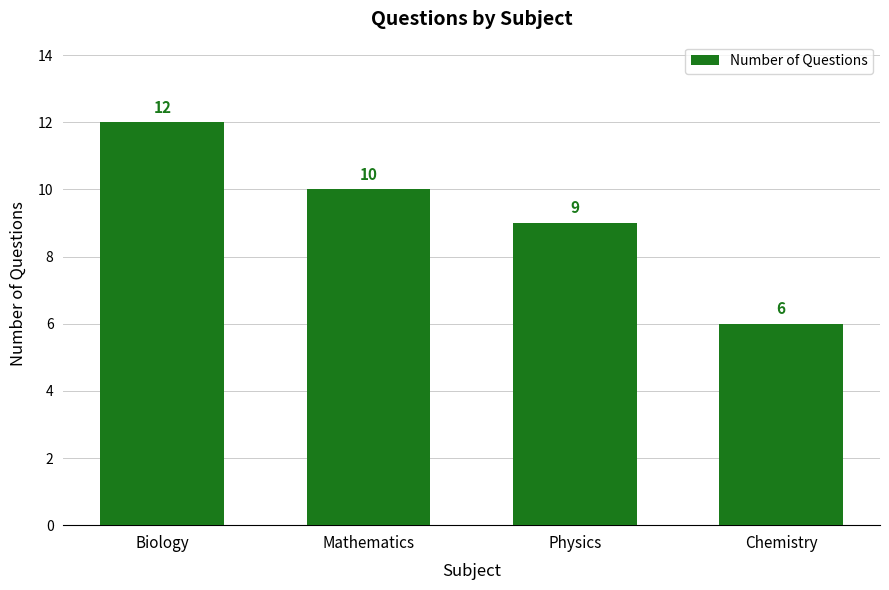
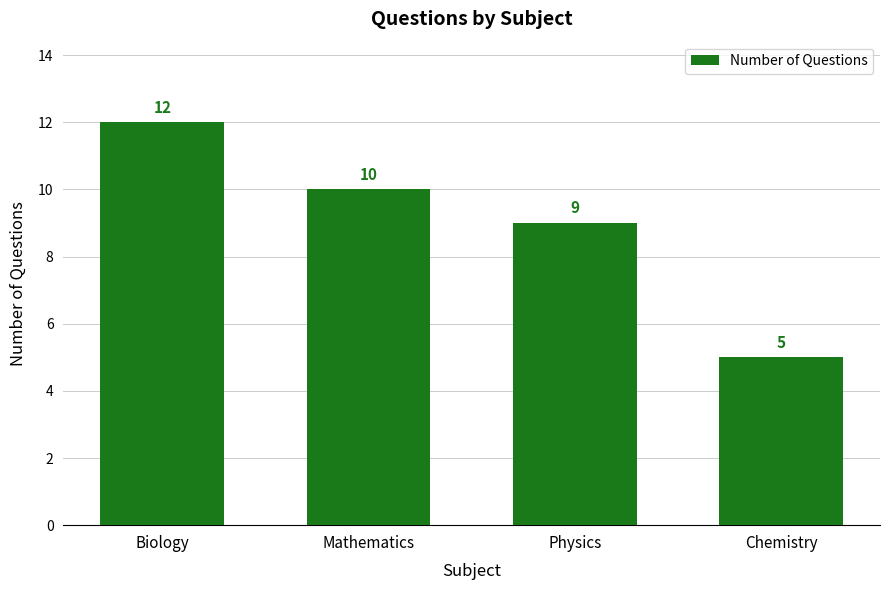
Chemistry: 6 -> 5
